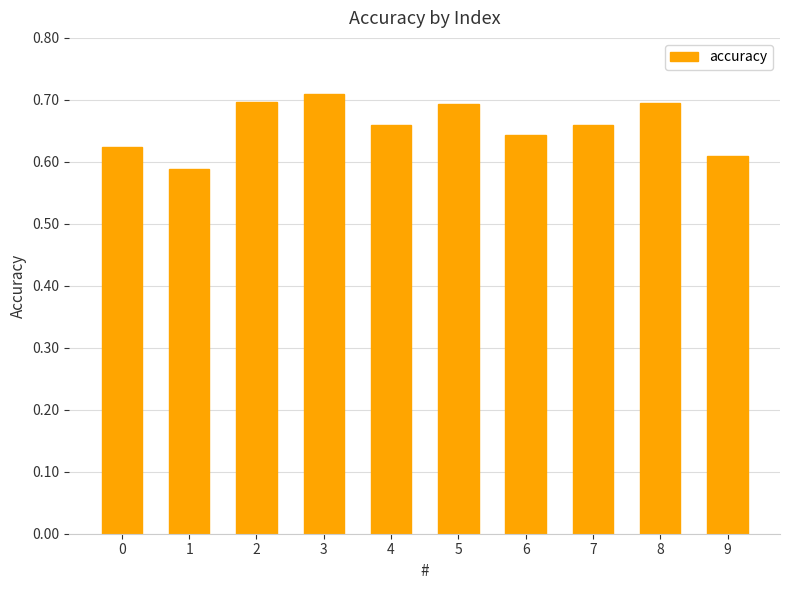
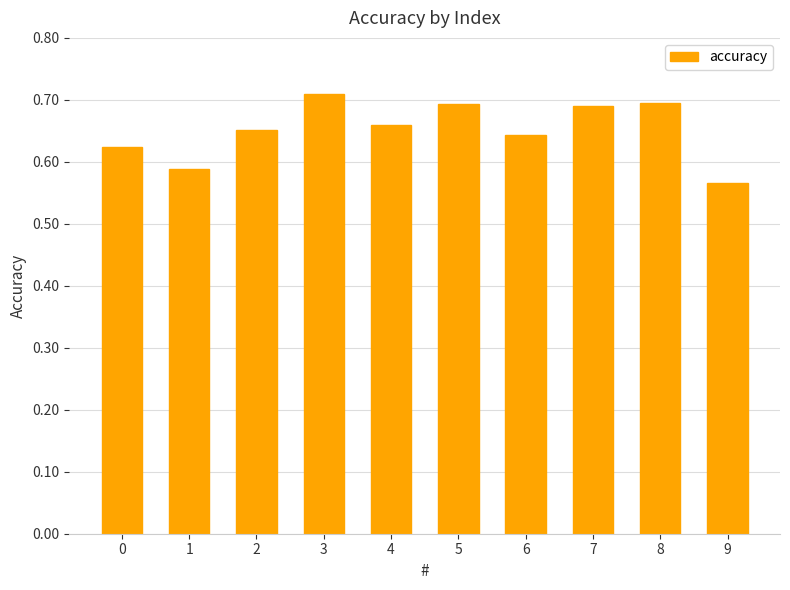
2: 0.70 -> 0.65
7: 0.66 -> 0.69
9: 0.61 -> 0.57
